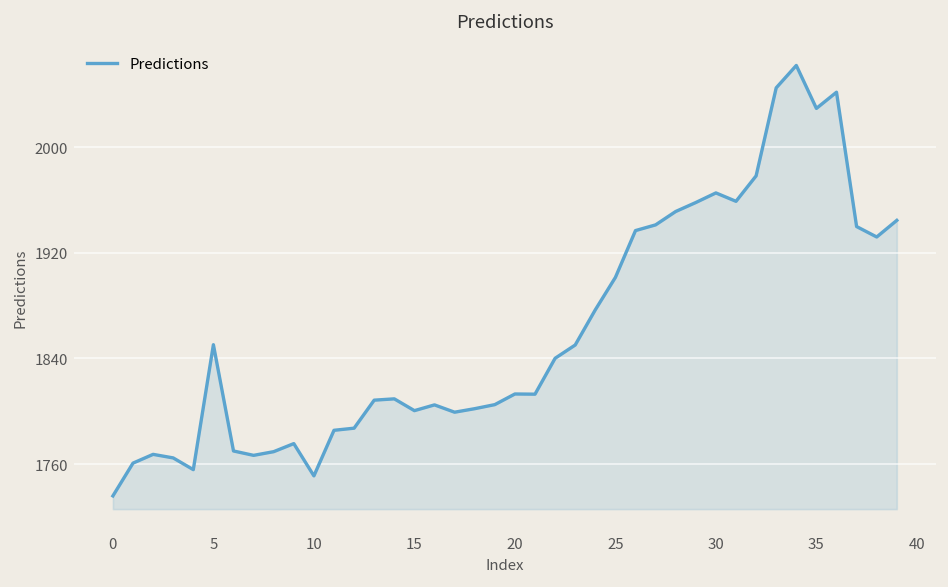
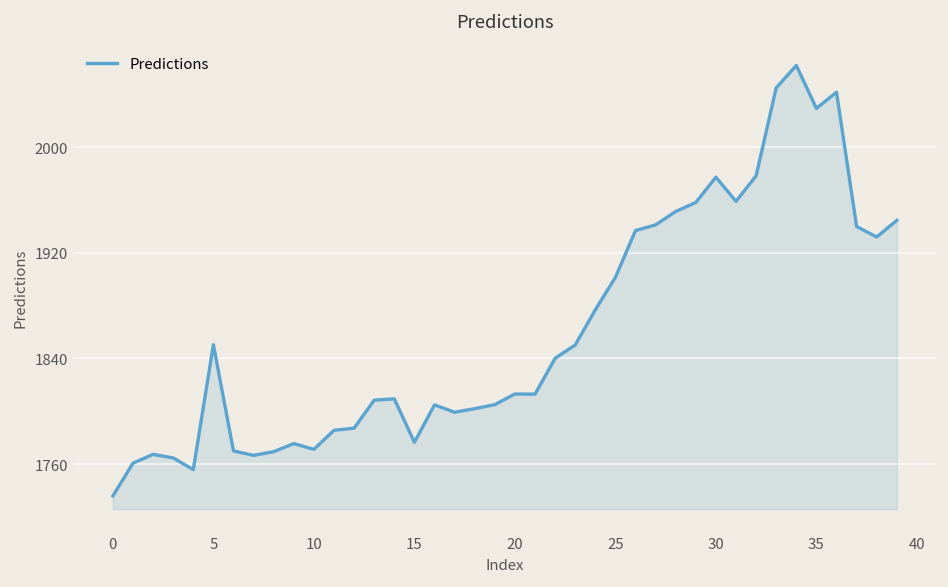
10: 1751 -> 1771
15: 1801 -> 1777
30: 1965 -> 1977
